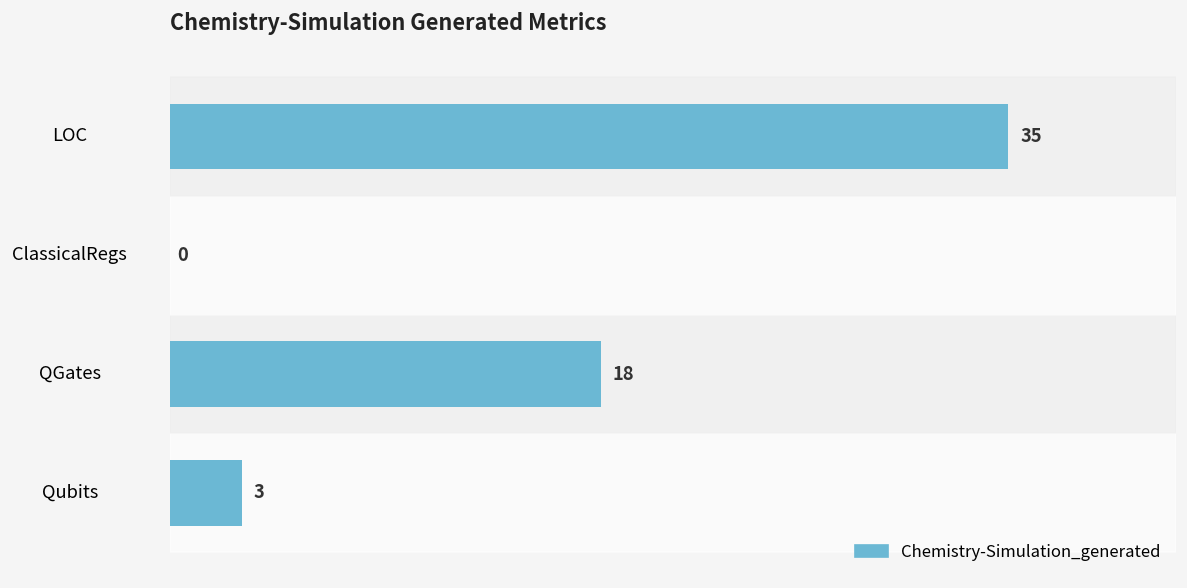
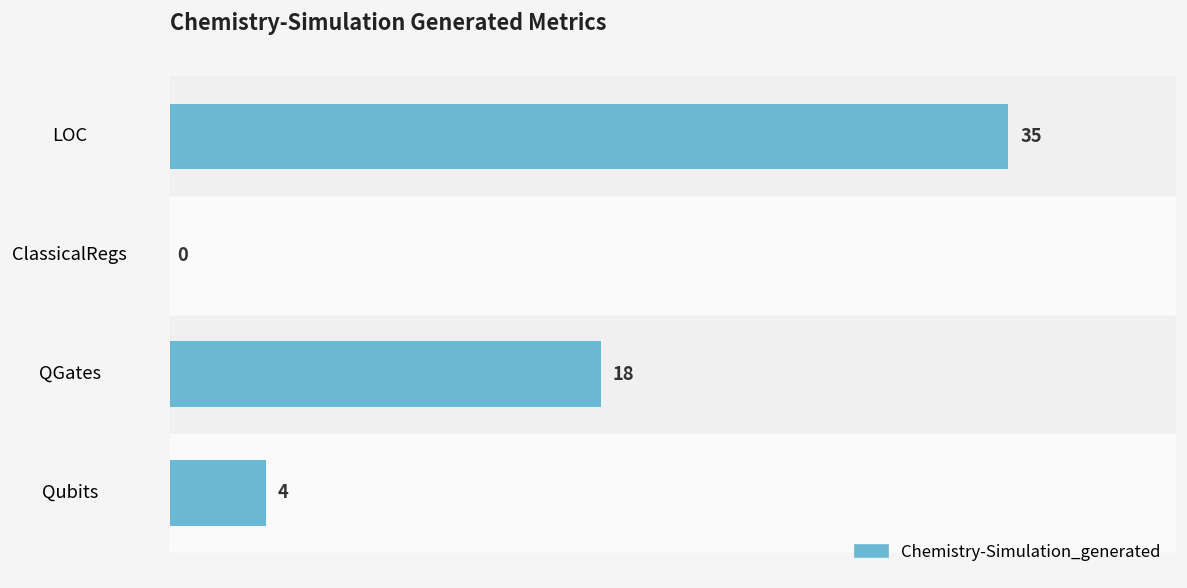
Qubits: 3 -> 4
